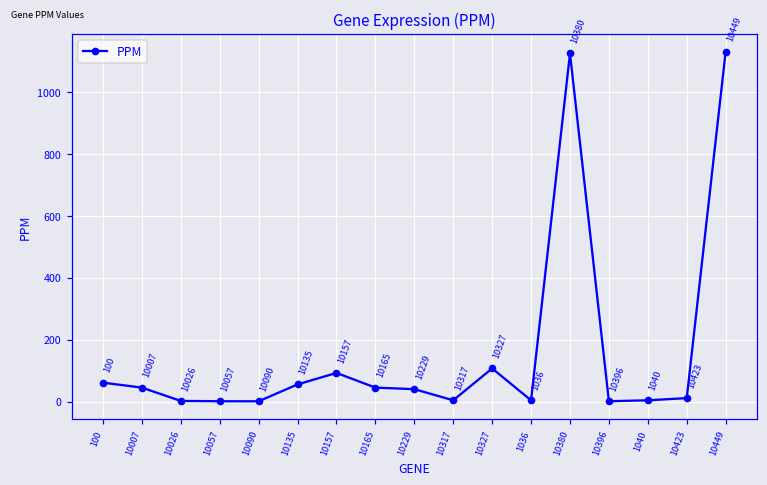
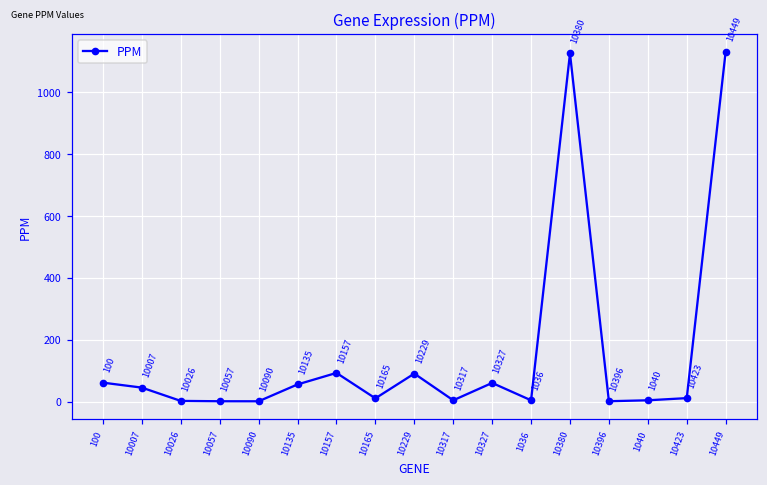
10165: 50 -> 10
10229: 40 -> 90
10327: 110 -> 60
